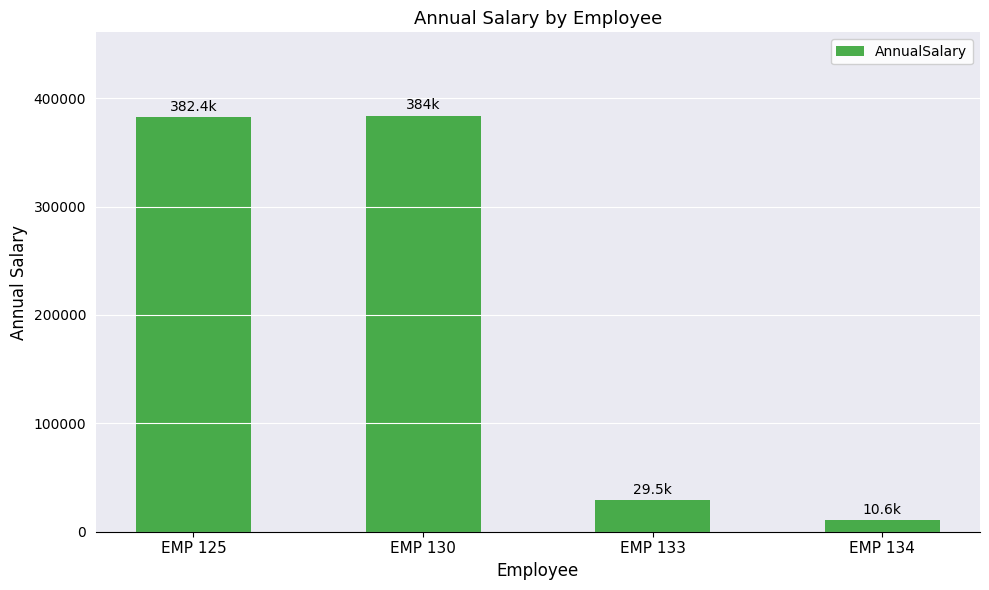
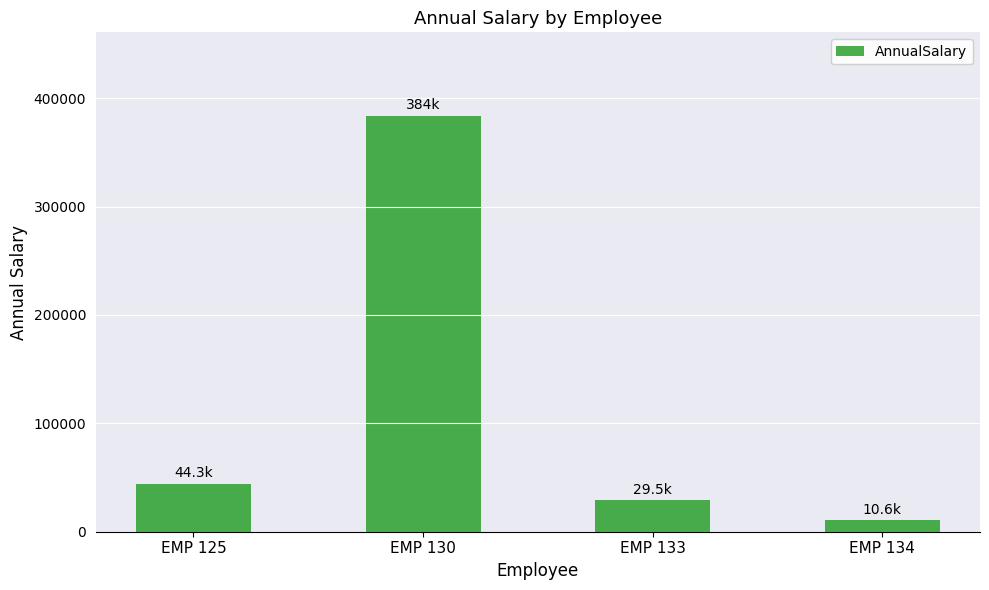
EMP 125: 382.4k -> 44.3k
